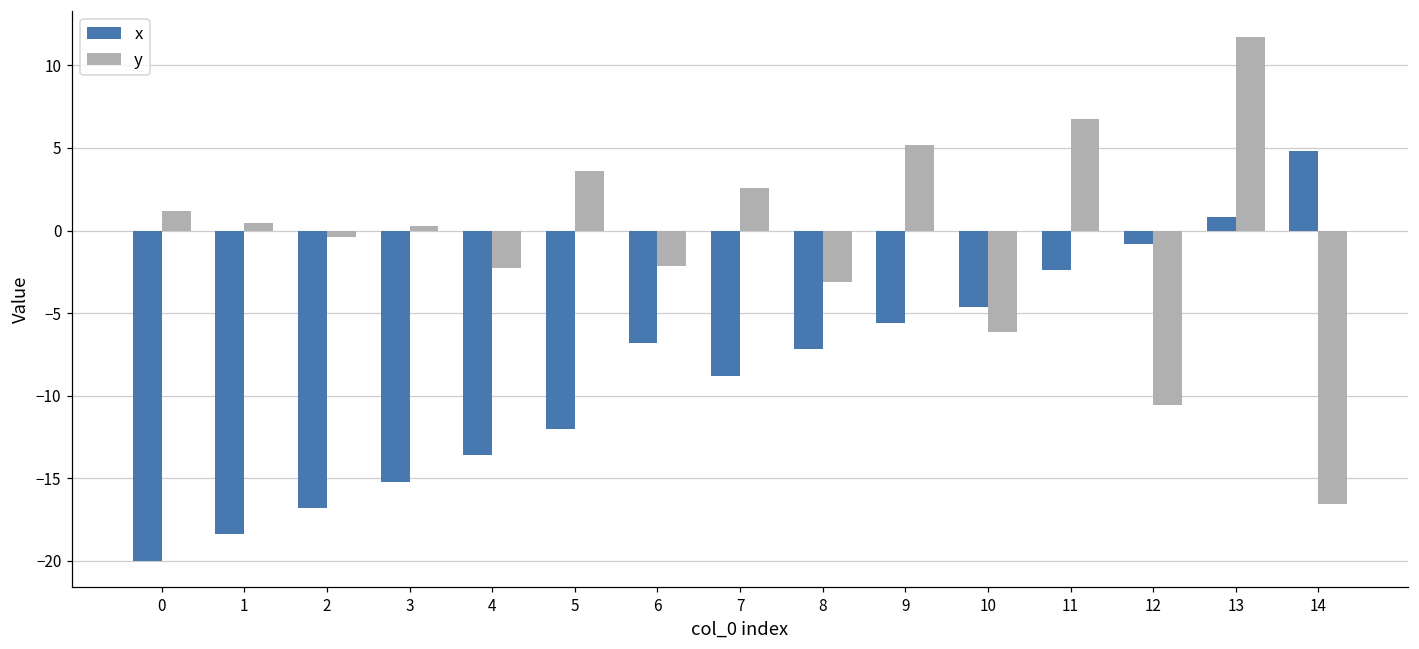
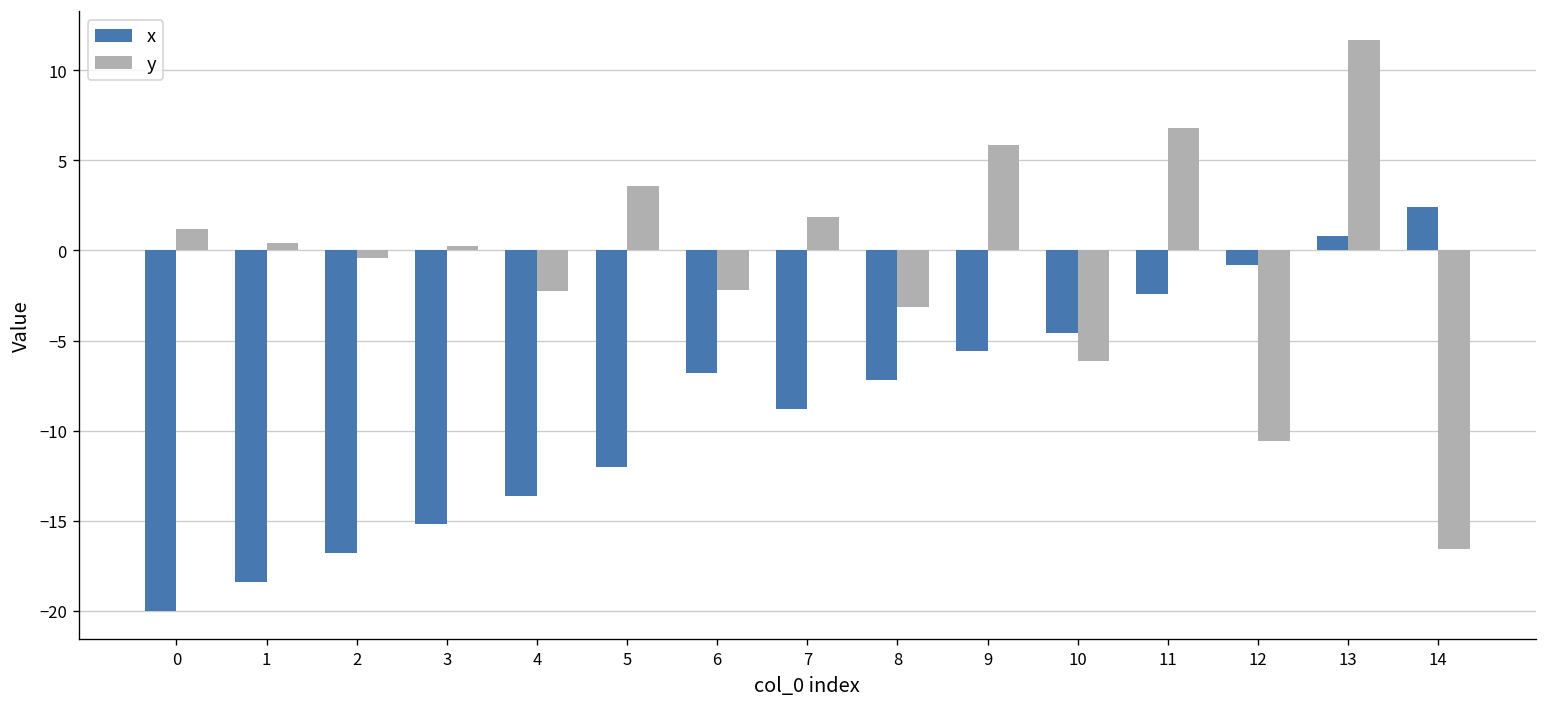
y, 7: 2.6 -> 1.9
y, 9: 5.2 -> 5.9
x, 14: 4.8 -> 2.4
